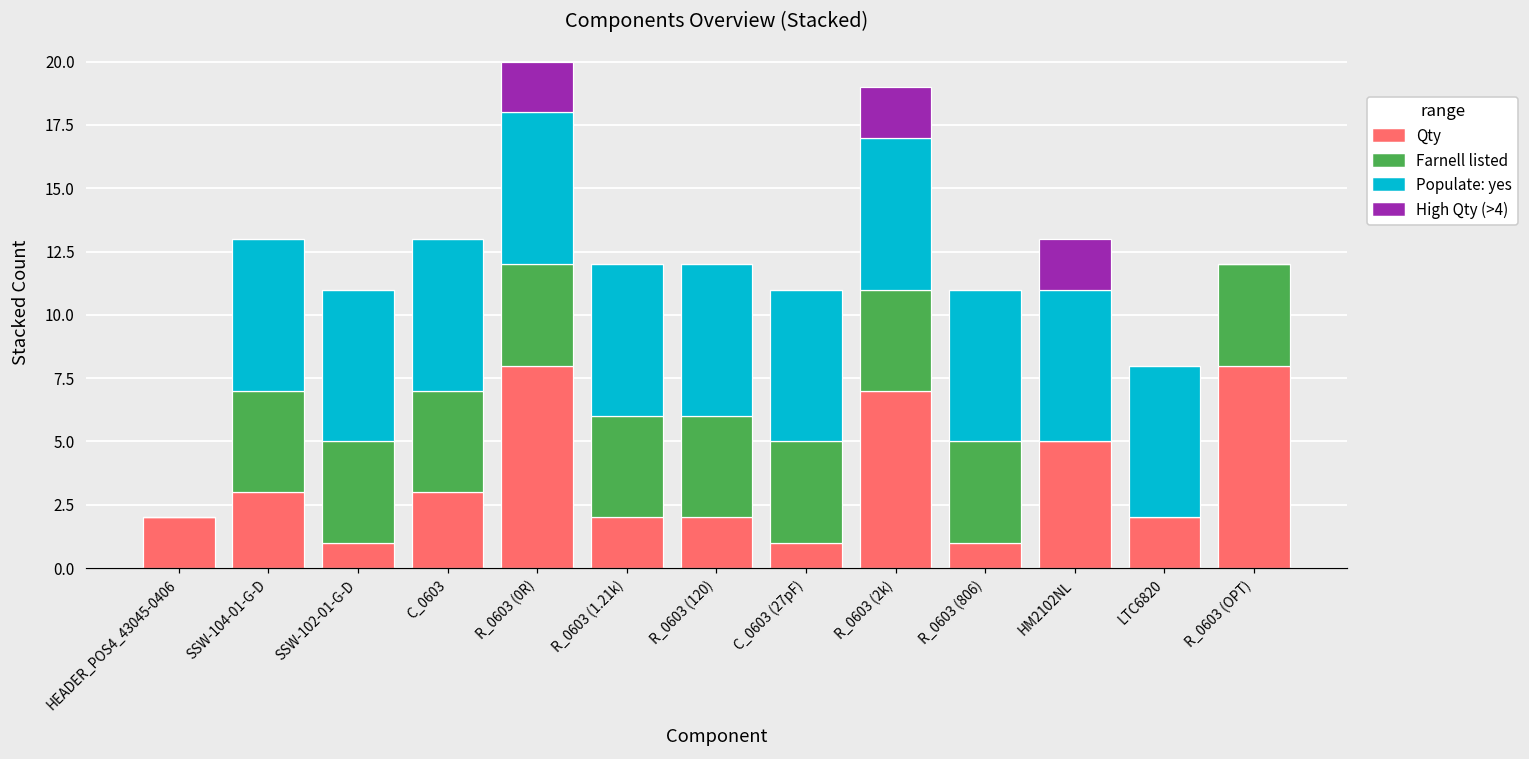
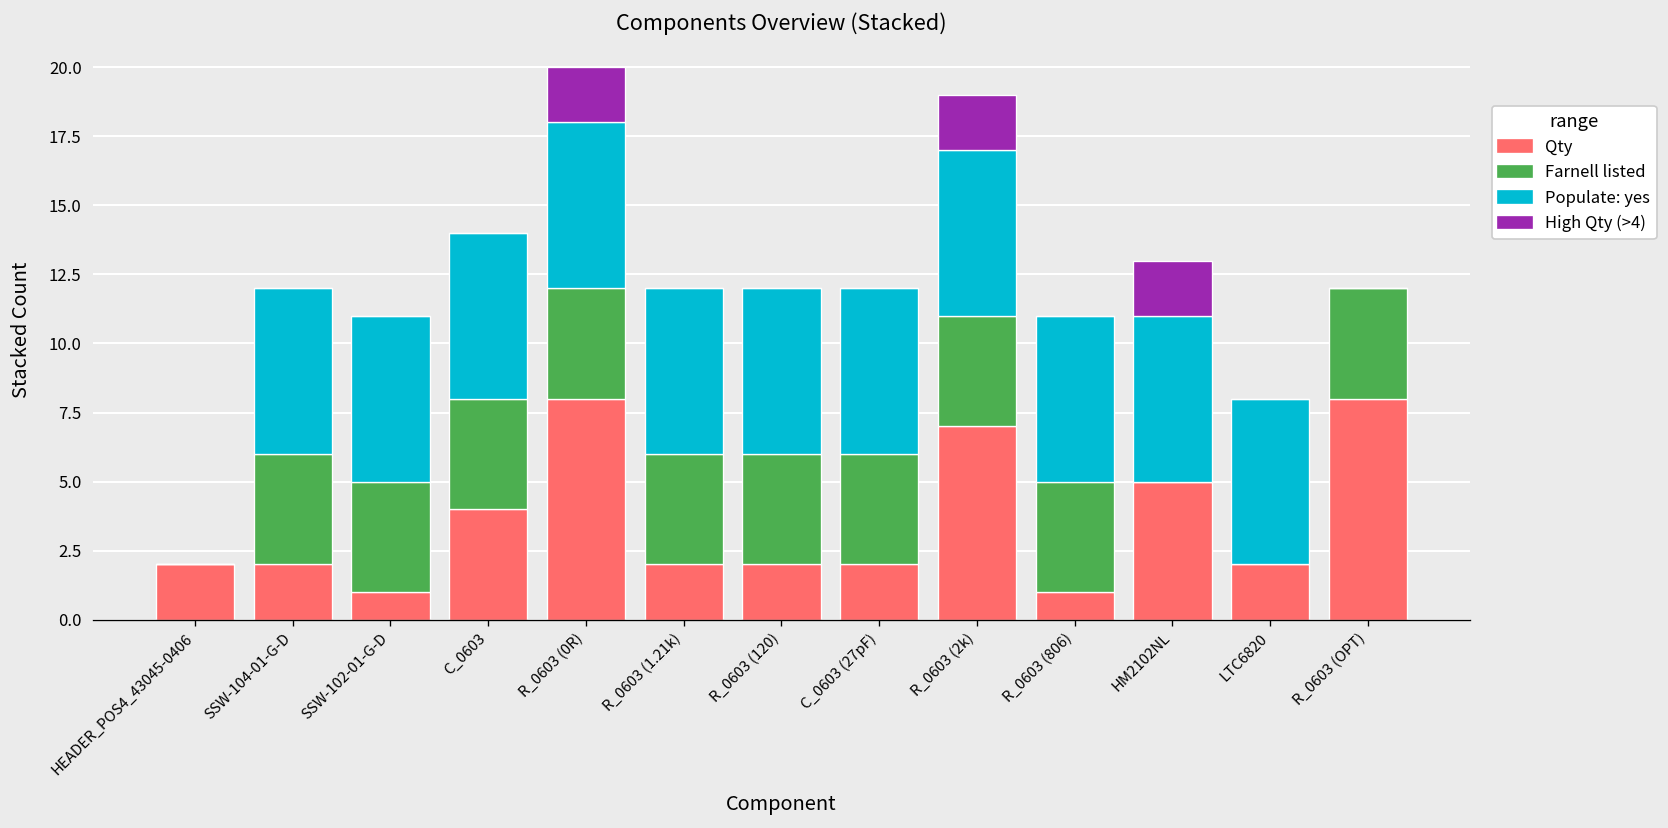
Qty, SSW-104-01-G-D: 3 -> 2
Qty, C_0603: 3 -> 4
Qty, C_0603 (27pF): 1 -> 2
